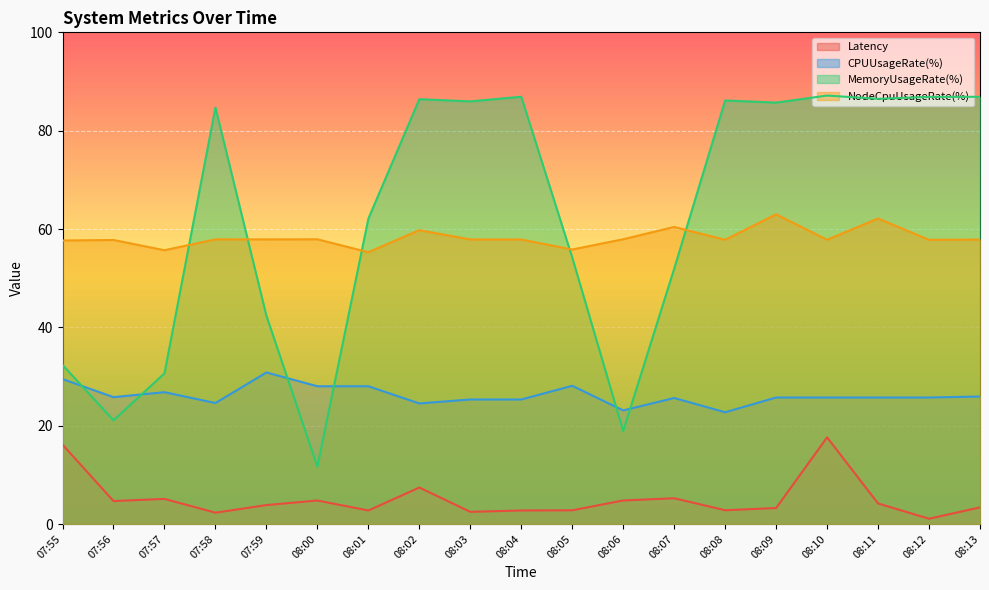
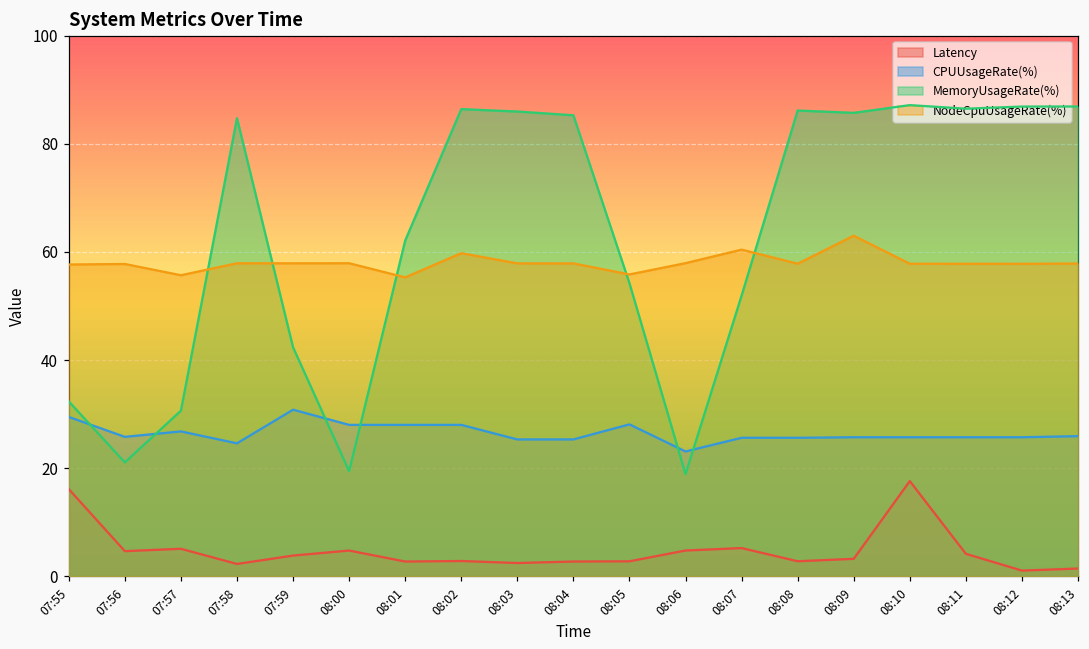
MemoryUsageRate(%), 08:00: 12 -> 19
Latency, 08:02: 7 -> 3
CPUUsageRate(%), 08:02: 25 -> 28
MemoryUsageRate(%), 08:04: 87 -> 85
CPUUsageRate(%), 08:08: 23 -> 26
NodeCpuUsageRate(%), 08:11: 62 -> 58
Latency, 08:13: 3 -> 1
